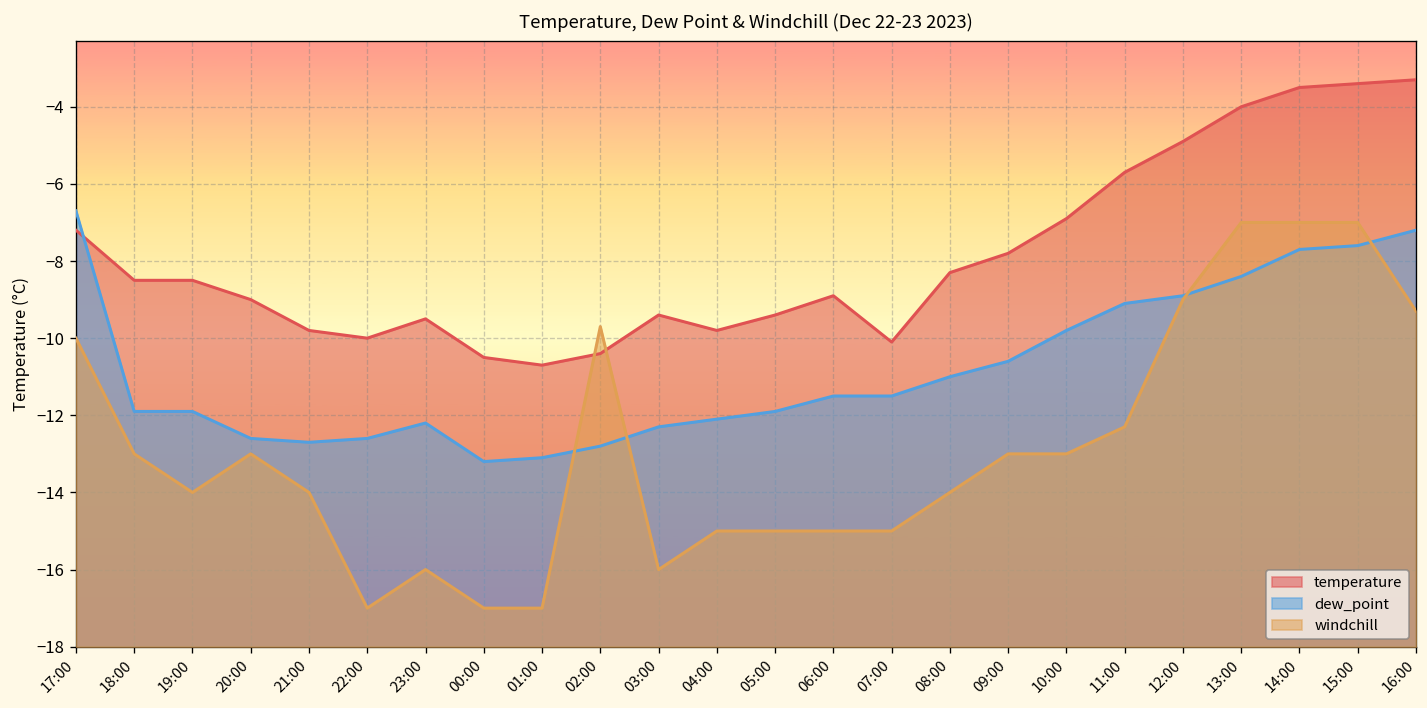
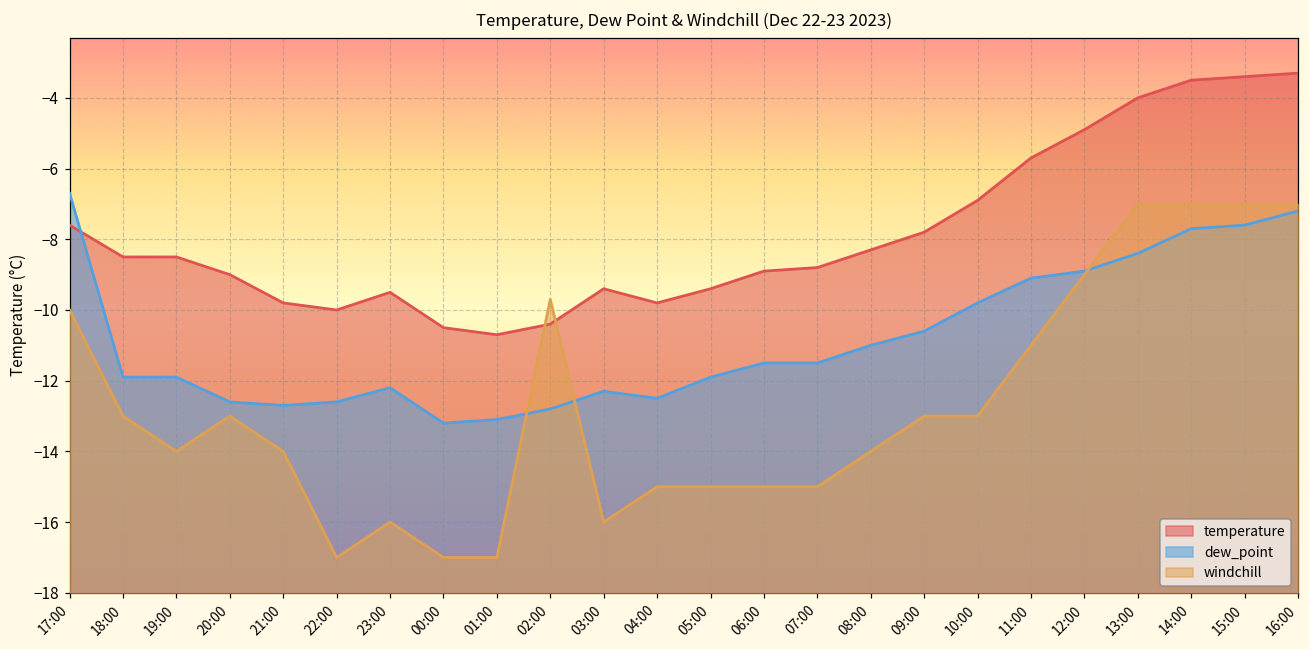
temperature, 17:00: -7.2 -> -7.6
dew_point, 04:00: -12.1 -> -12.5
temperature, 07:00: -10.1 -> -8.8
windchill, 11:00: -12.3 -> -11.0
windchill, 16:00: -9.3 -> -7.0
